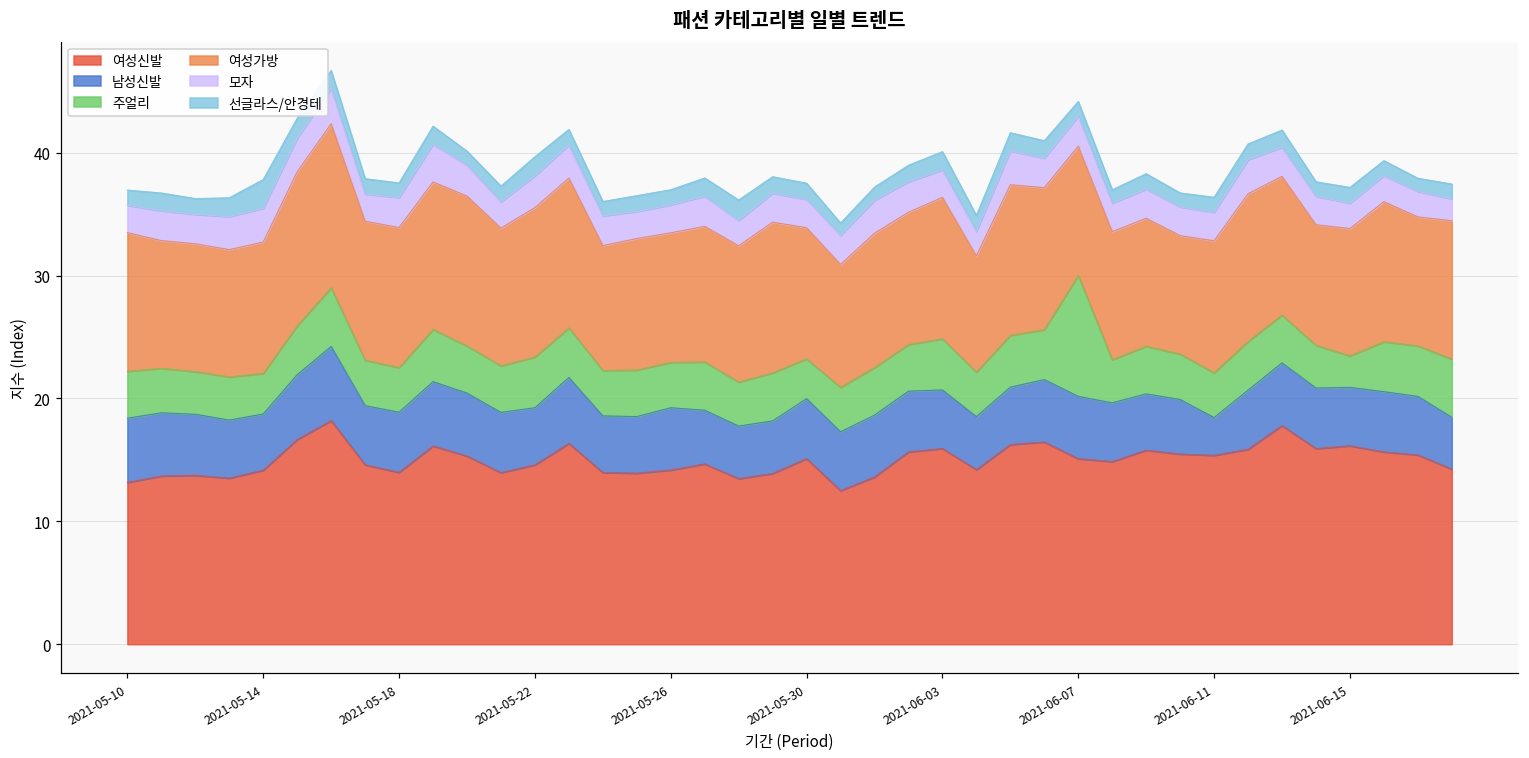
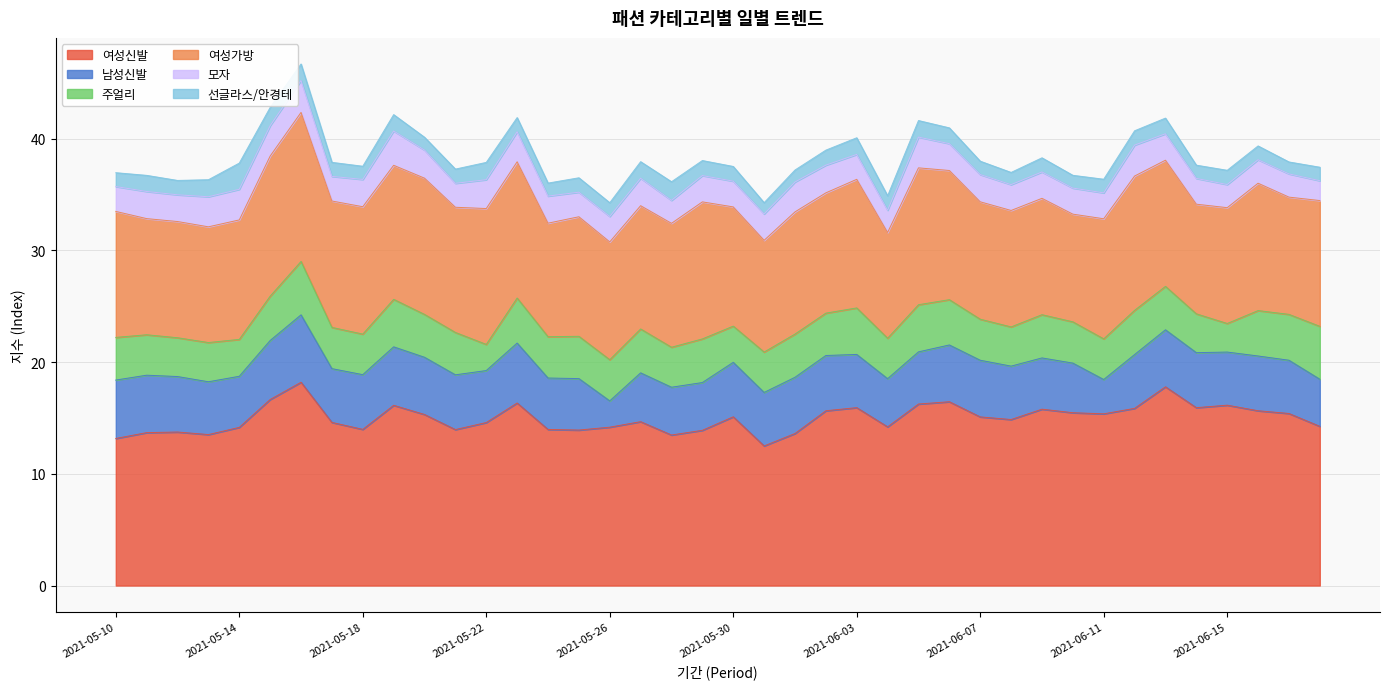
주얼리, 2021-05-22: 4.1 -> 2.3
남성신발, 2021-05-26: 5.1 -> 2.4
주얼리, 2021-06-07: 9.9 -> 3.7
